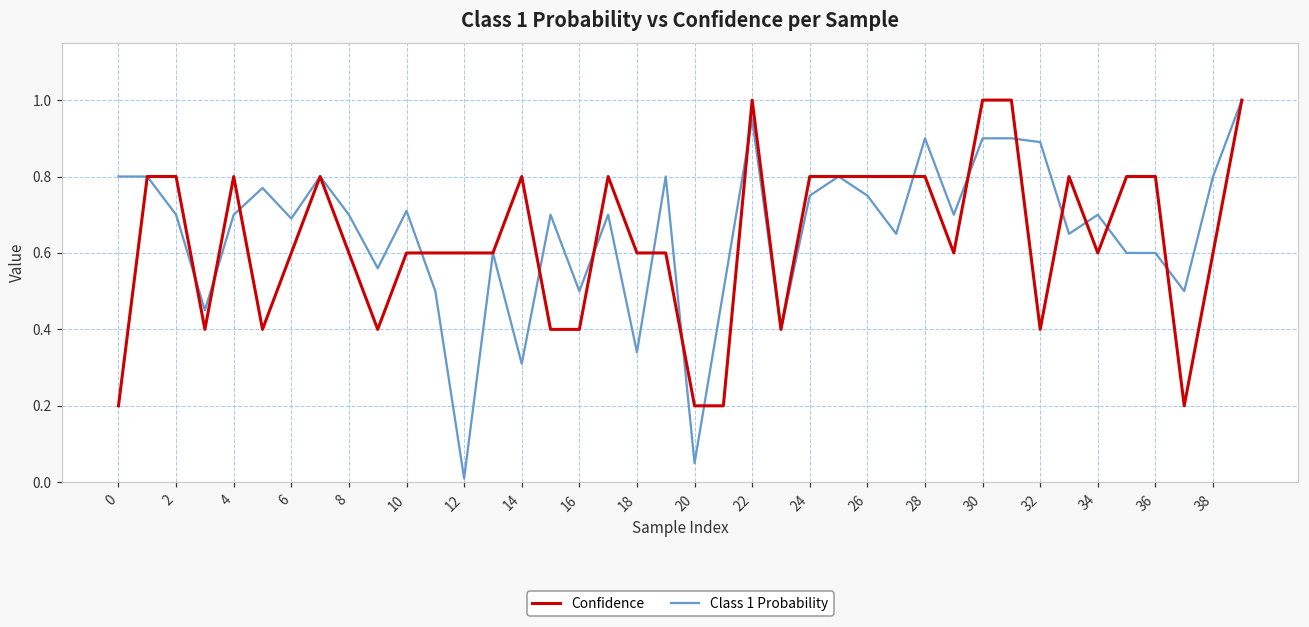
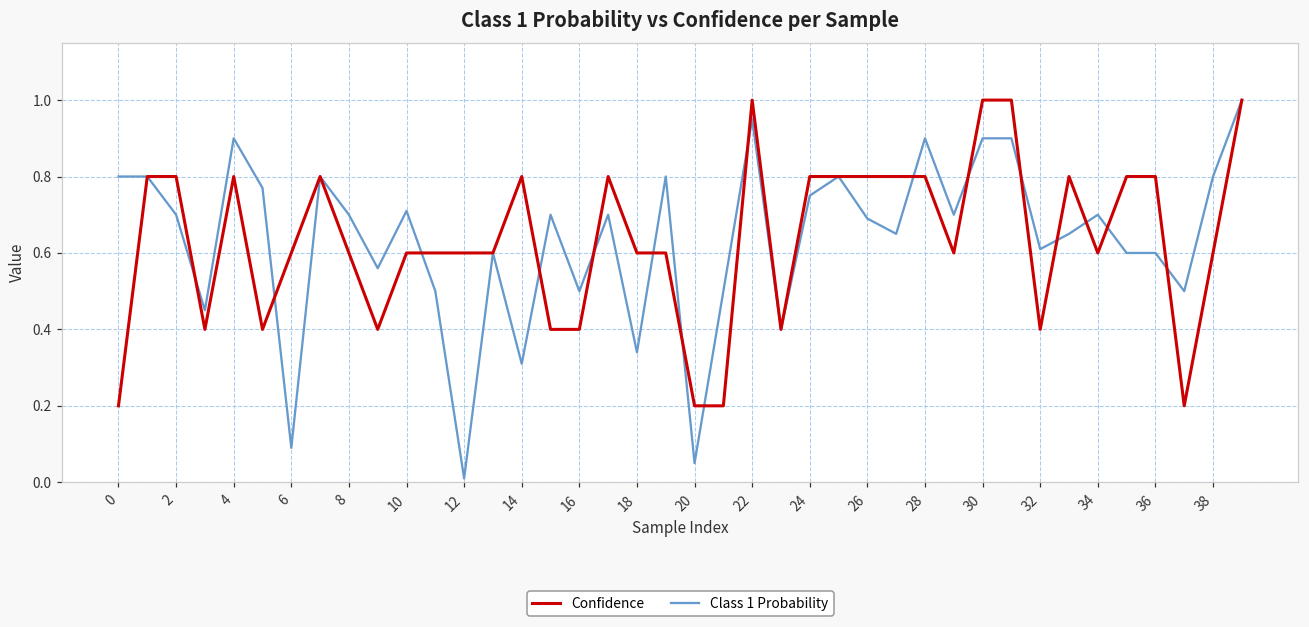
Class 1 Probability, 4: 0.7 -> 0.9
Class 1 Probability, 6: 0.69 -> 0.09
Class 1 Probability, 26: 0.75 -> 0.69
Class 1 Probability, 32: 0.89 -> 0.61
